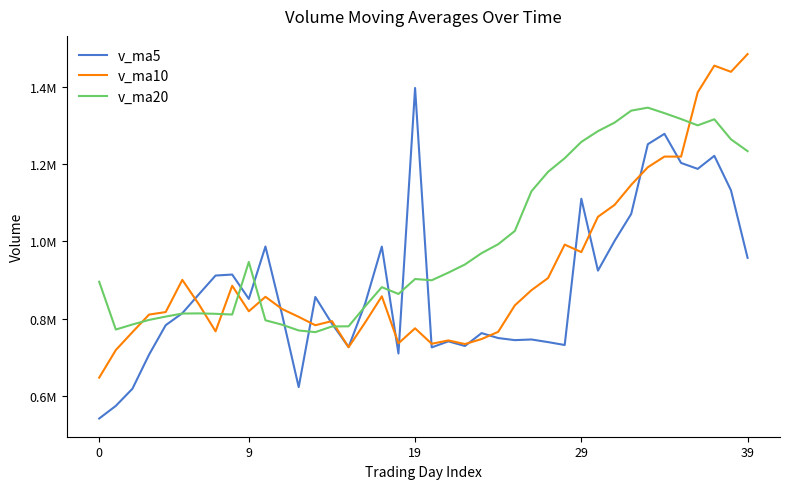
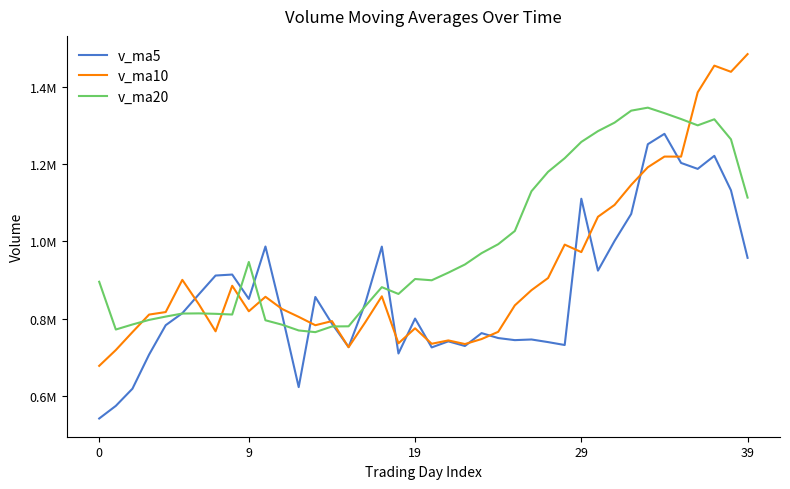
v_ma10, 0: 650000 -> 680000
v_ma5, 19: 1400000 -> 800000
v_ma20, 39: 1230000 -> 1110000
